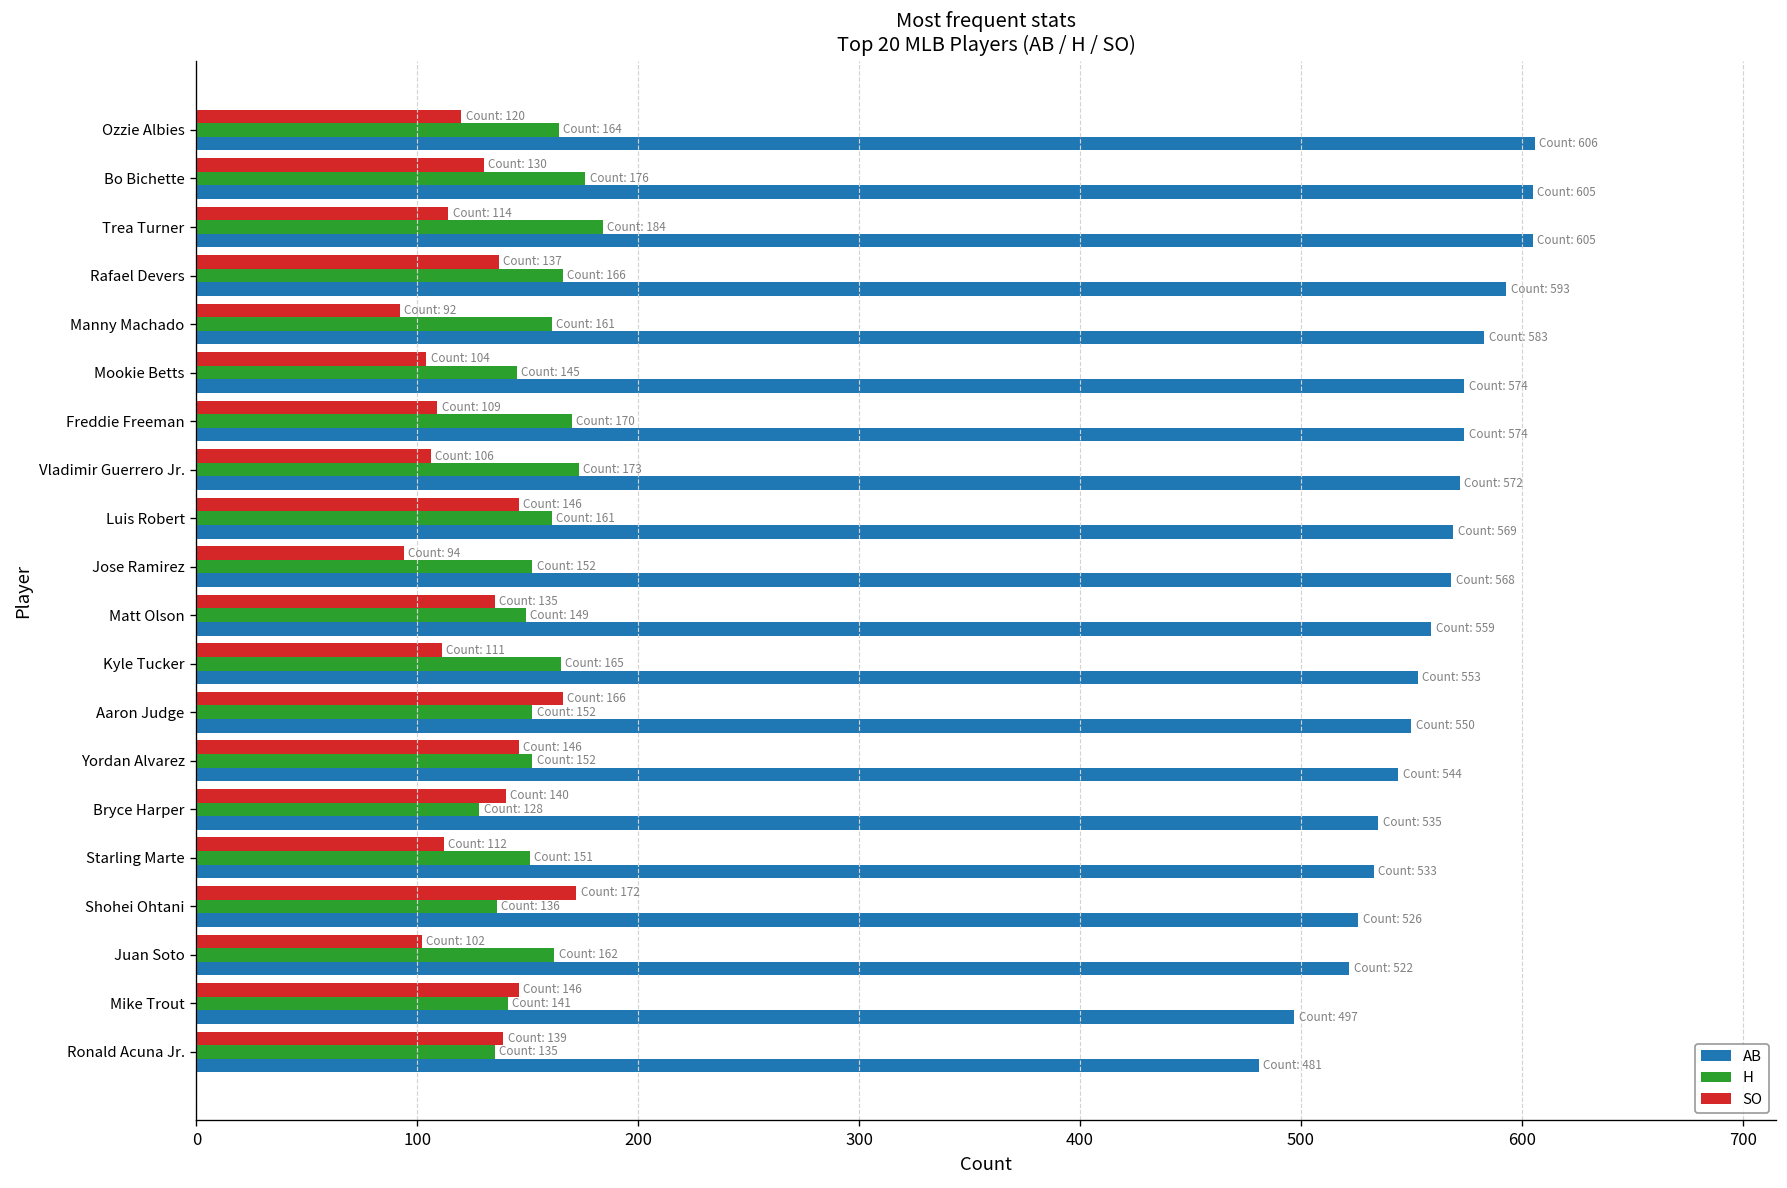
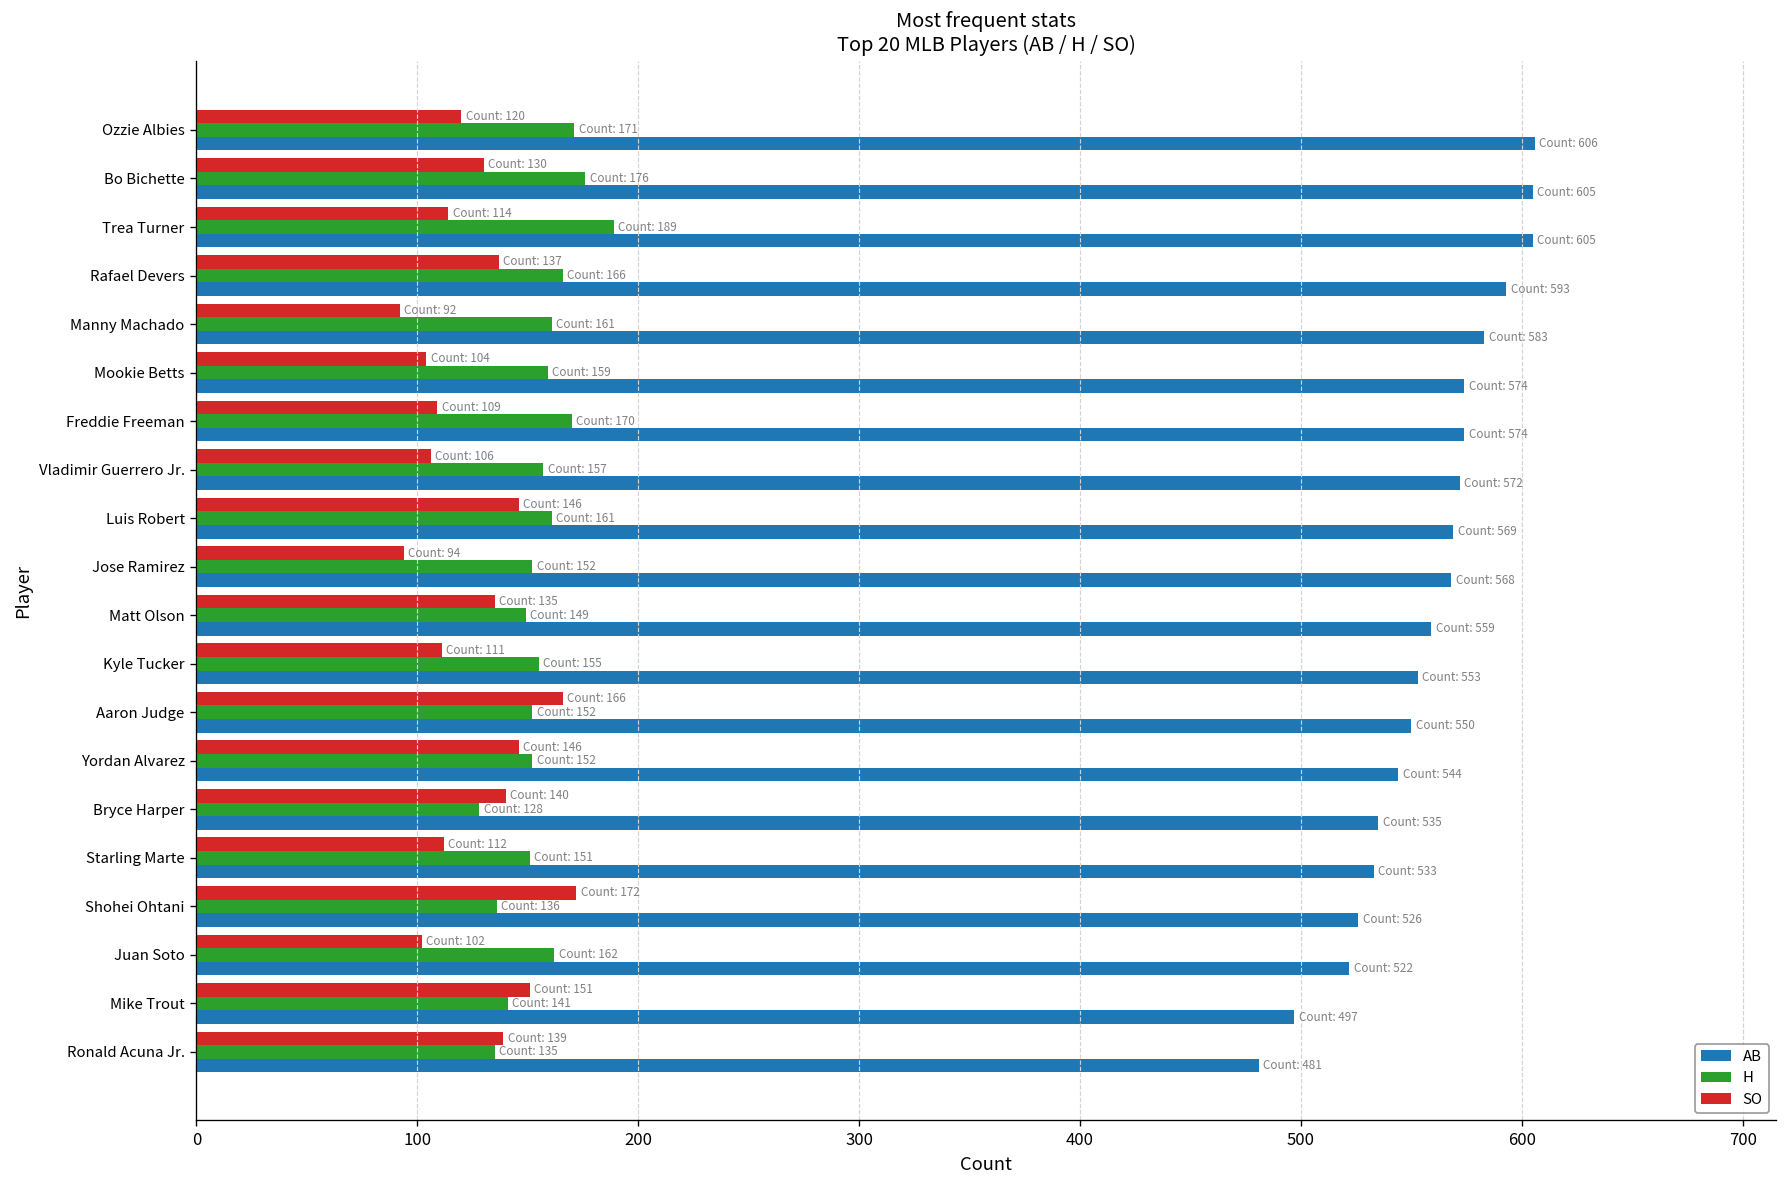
H, Ozzie Albies: 164 -> 171
H, Trea Turner: 184 -> 189
H, Mookie Betts: 145 -> 159
H, Vladimir Guerrero Jr.: 173 -> 157
H, Kyle Tucker: 165 -> 155
SO, Mike Trout: 146 -> 151
